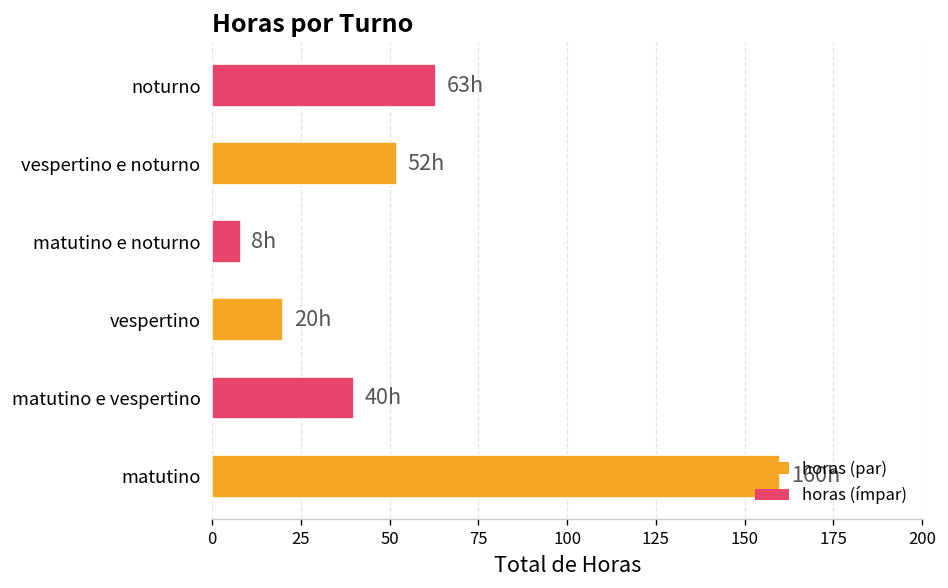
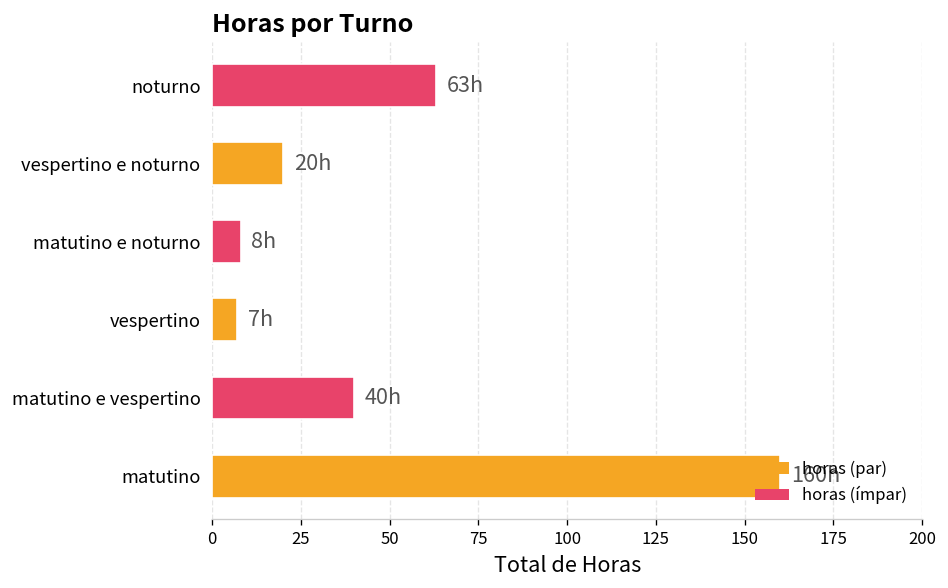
vespertino e noturno: 52h -> 20h
vespertino: 20h -> 7h
